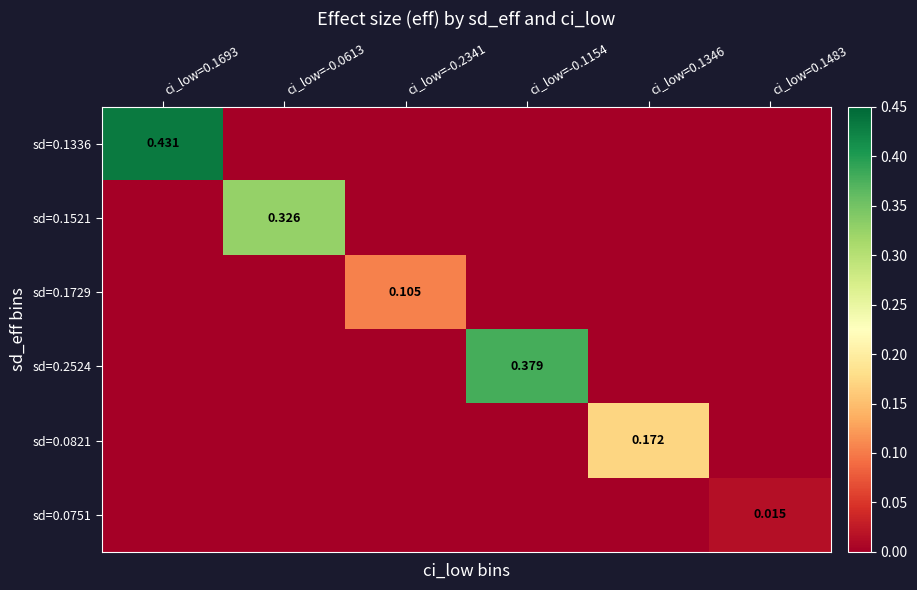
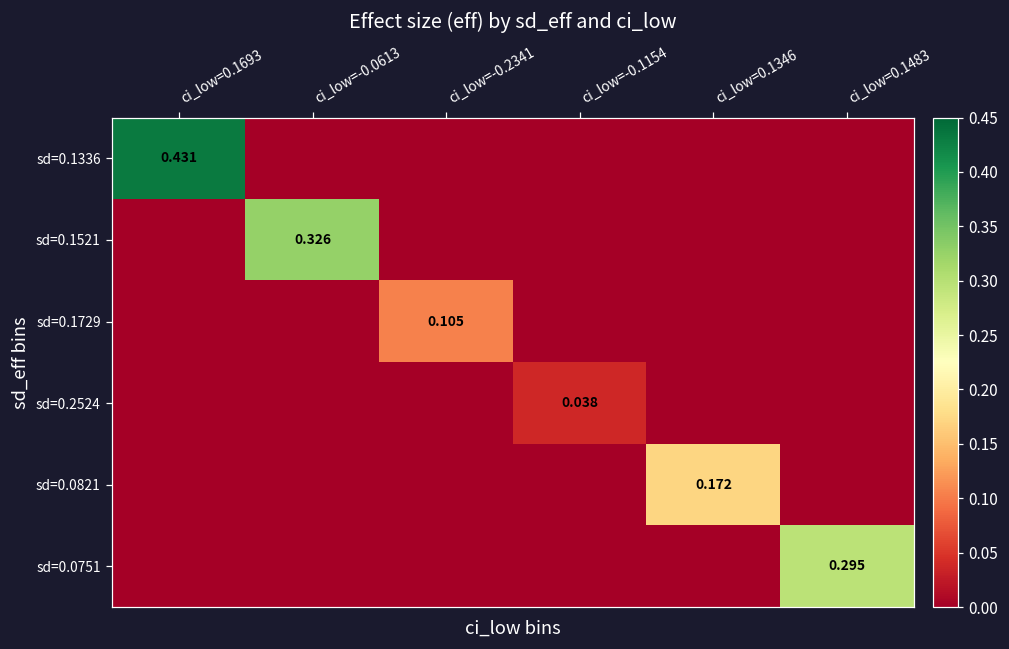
sd=0.2524, ci_low=-0.1154: 0.379 -> 0.038
sd=0.0751, ci_low=0.1483: 0.015 -> 0.295
